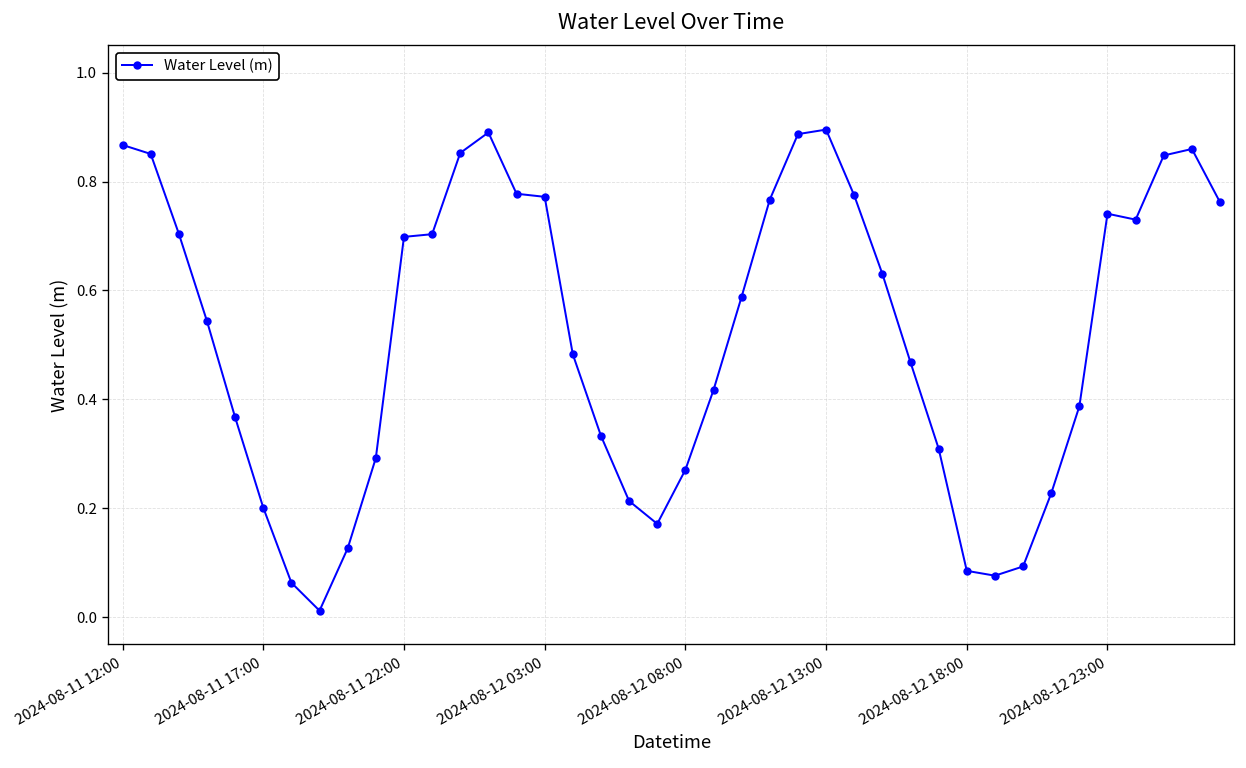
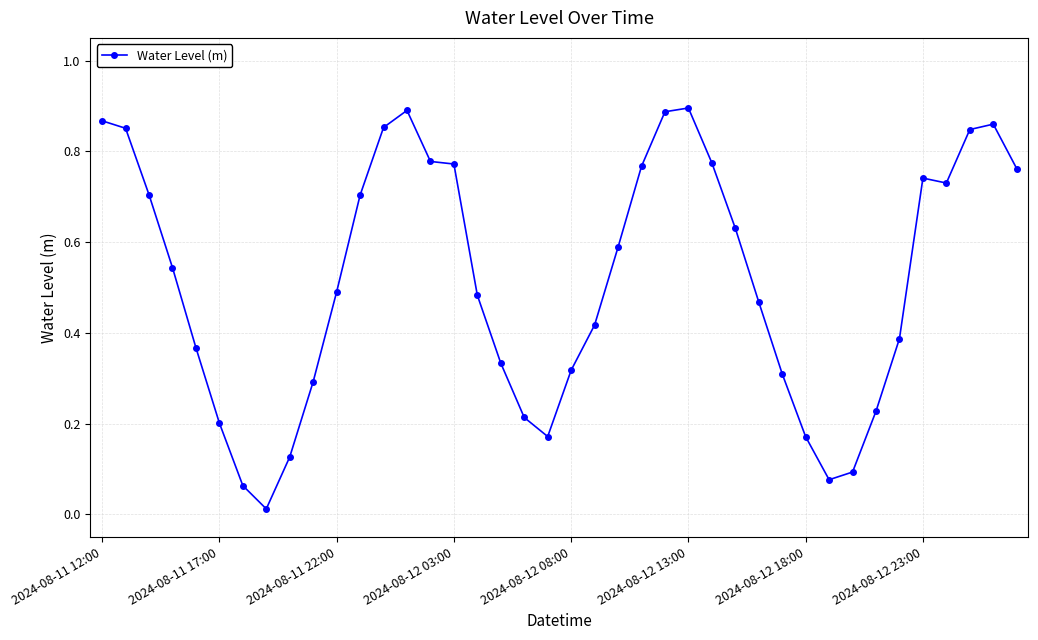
2024-08-11 22:00: 0.70 -> 0.49
2024-08-12 08:00: 0.27 -> 0.32
2024-08-12 18:00: 0.09 -> 0.17
